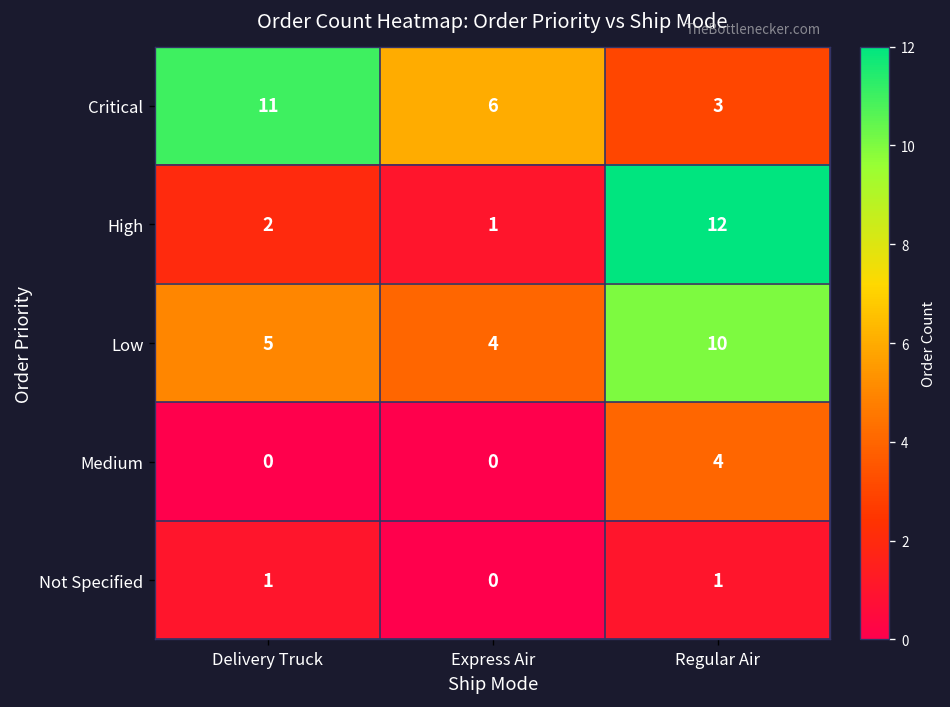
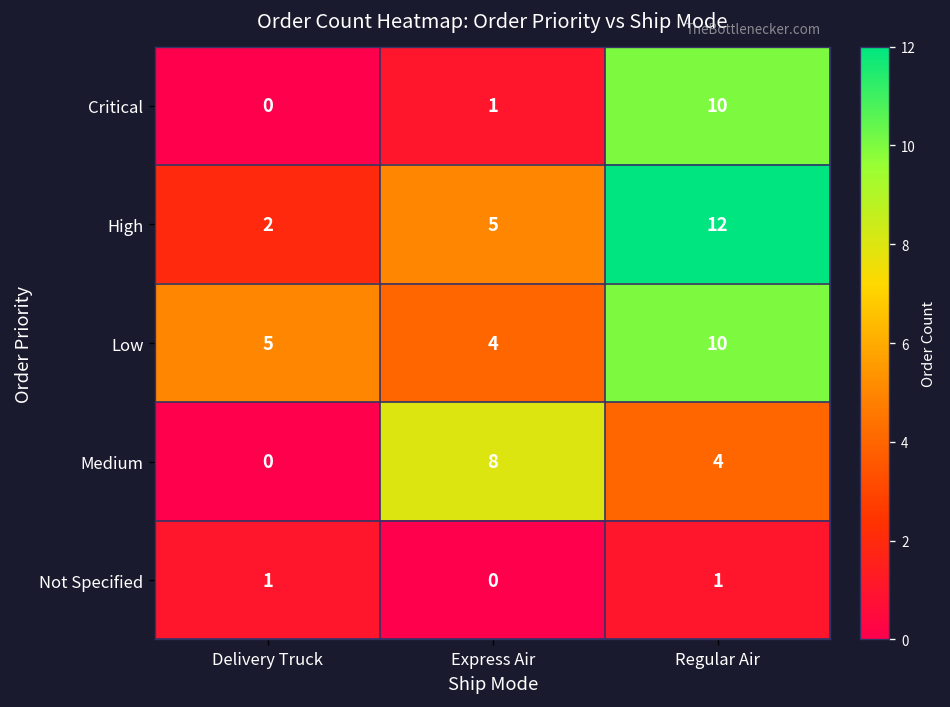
Critical, Delivery Truck: 11 -> 0
Critical, Express Air: 6 -> 1
Critical, Regular Air: 3 -> 10
High, Express Air: 1 -> 5
Medium, Express Air: 0 -> 8
